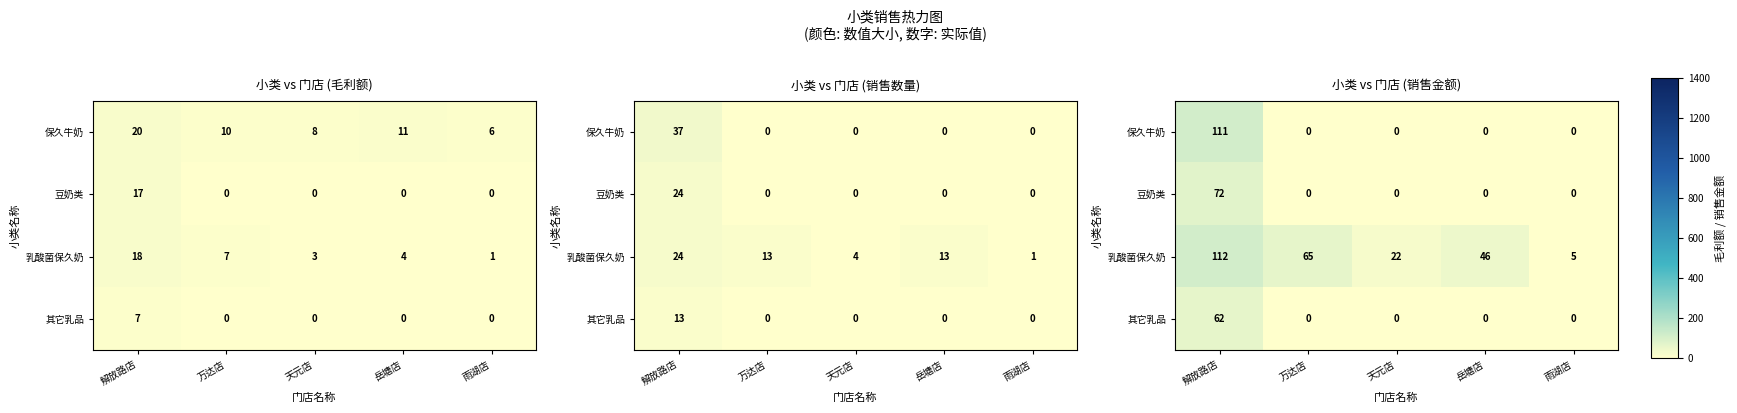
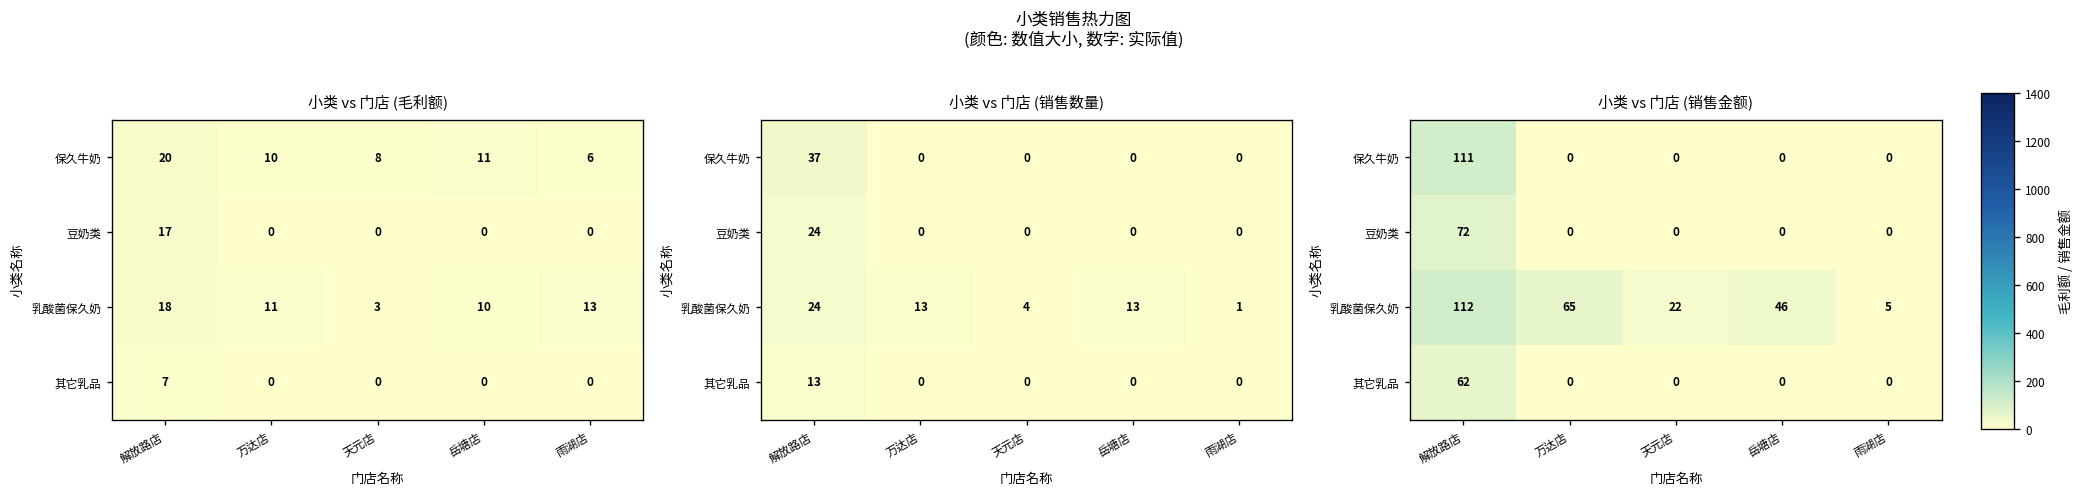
小类 vs 门店 (毛利额), 乳酸菌保久奶, 万达店: 7 -> 11
小类 vs 门店 (毛利额), 乳酸菌保久奶, 岳塘店: 4 -> 10
小类 vs 门店 (毛利额), 乳酸菌保久奶, 雨湖店: 1 -> 13
